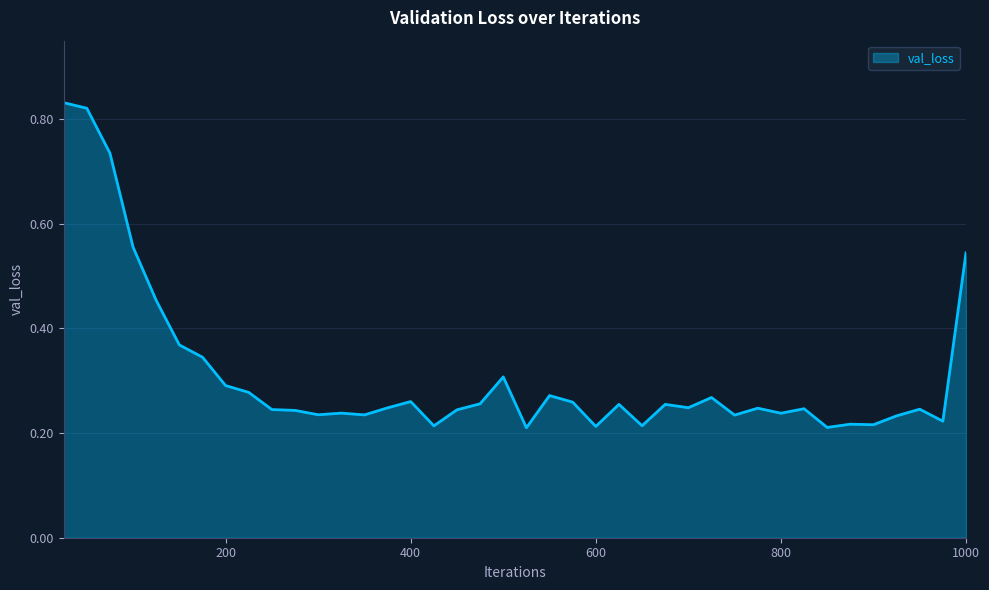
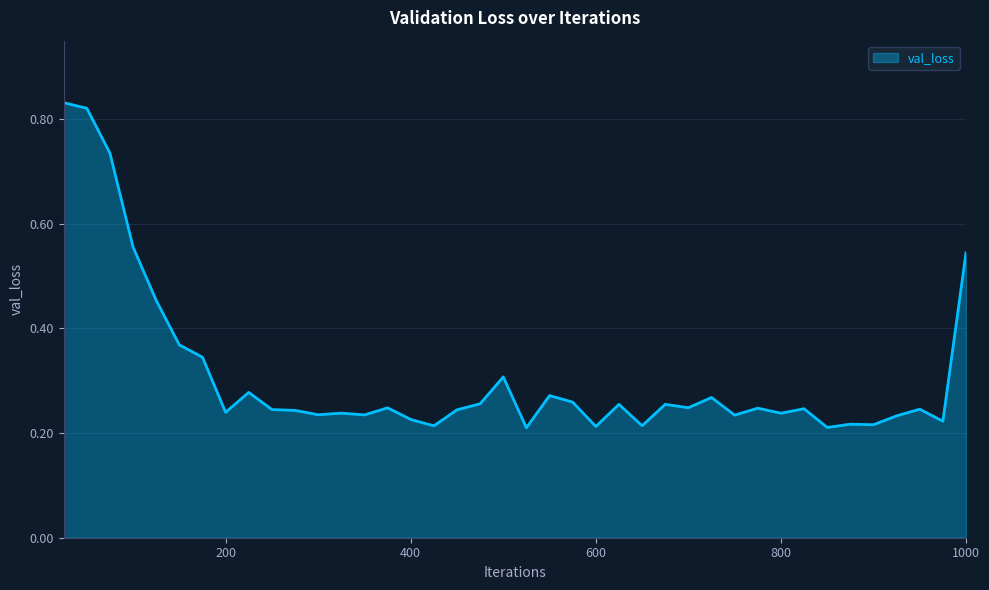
200: 0.29 -> 0.24
400: 0.26 -> 0.23
